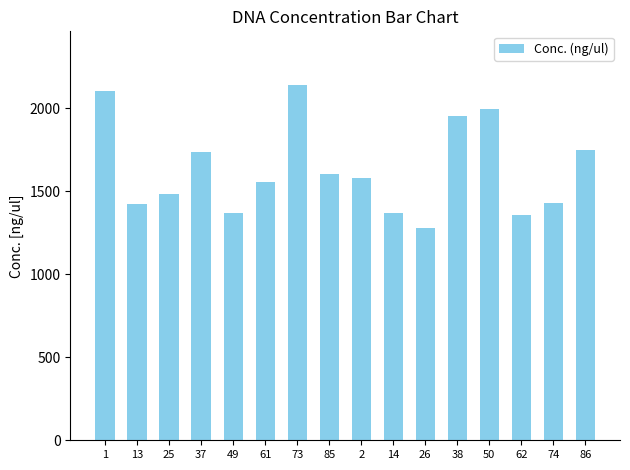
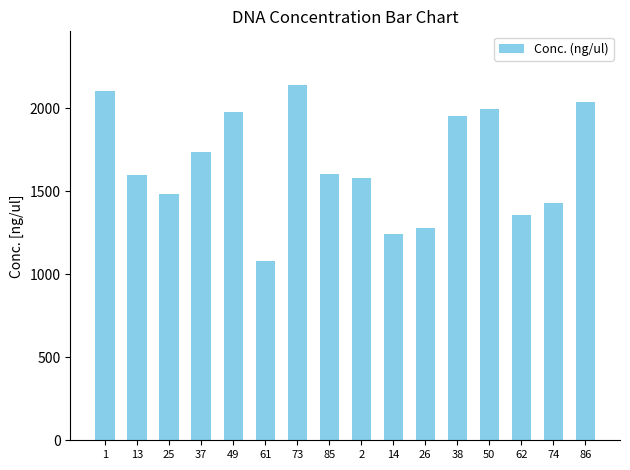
13: 1420 -> 1600
49: 1370 -> 1980
61: 1560 -> 1080
14: 1370 -> 1250
86: 1750 -> 2040
